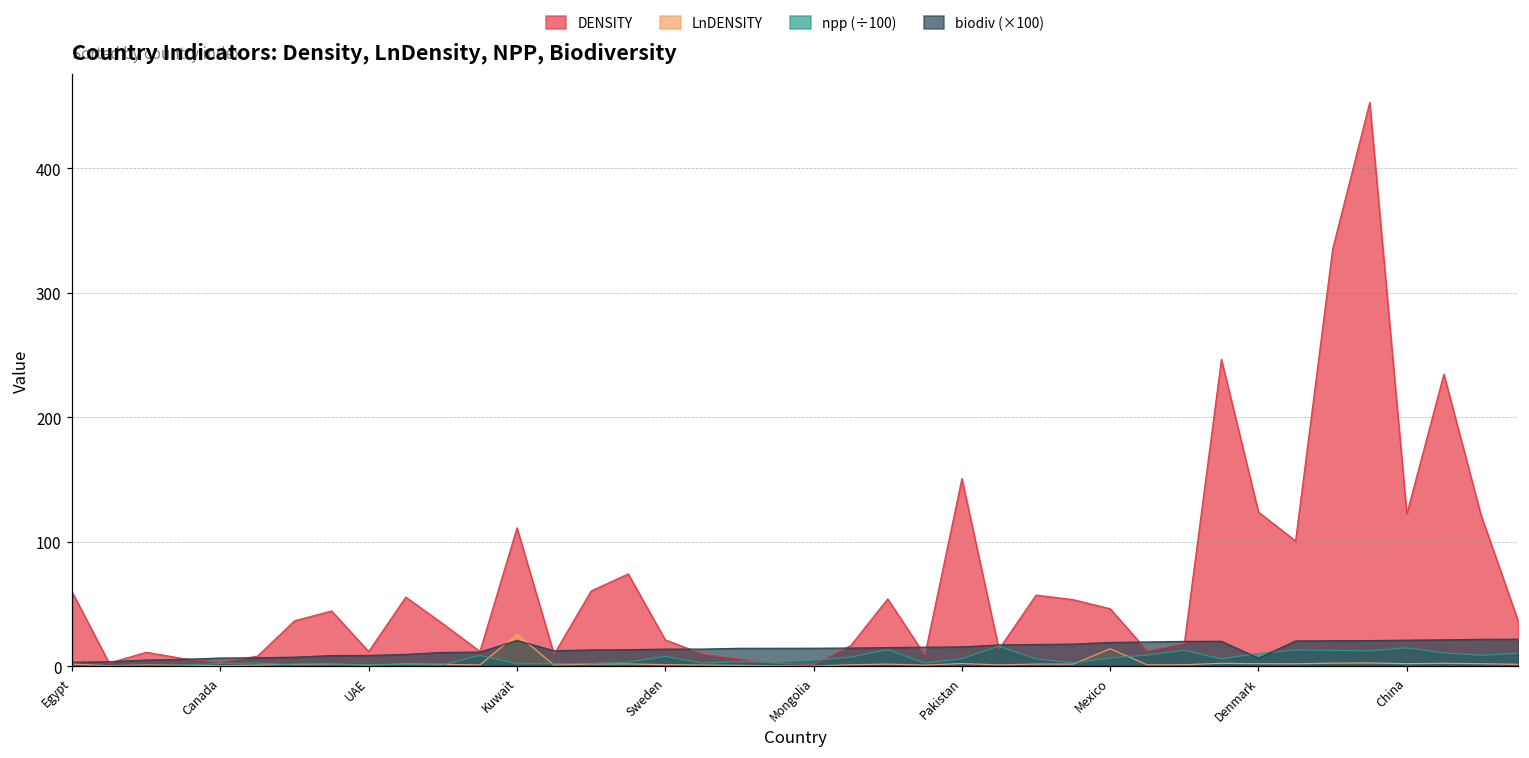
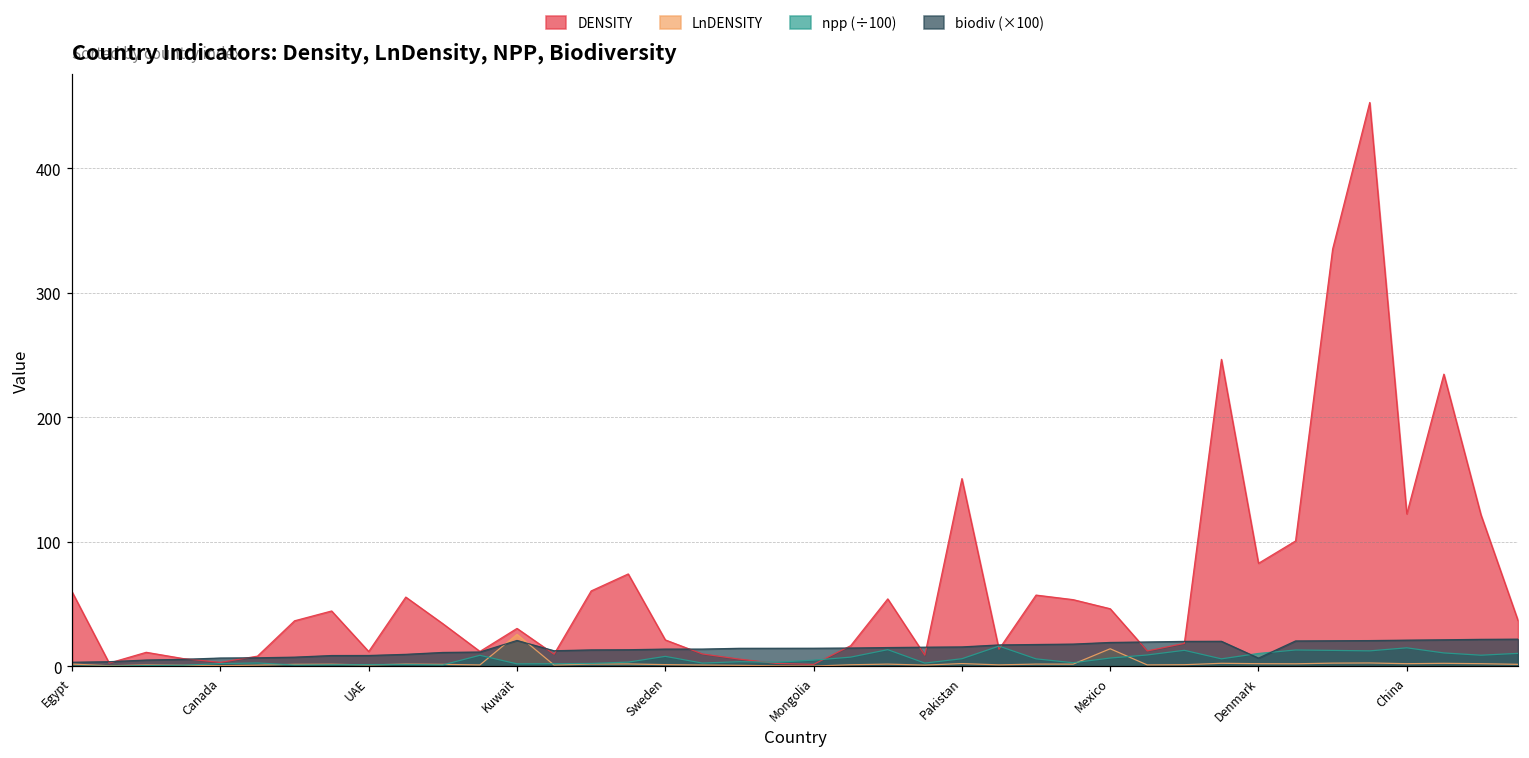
DENSITY, Kuwait: 111 -> 30
DENSITY, Denmark: 124 -> 83
